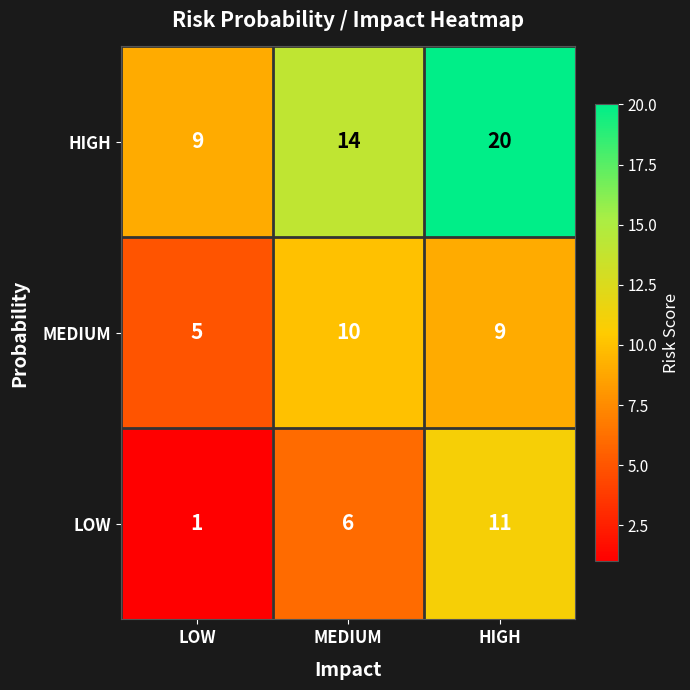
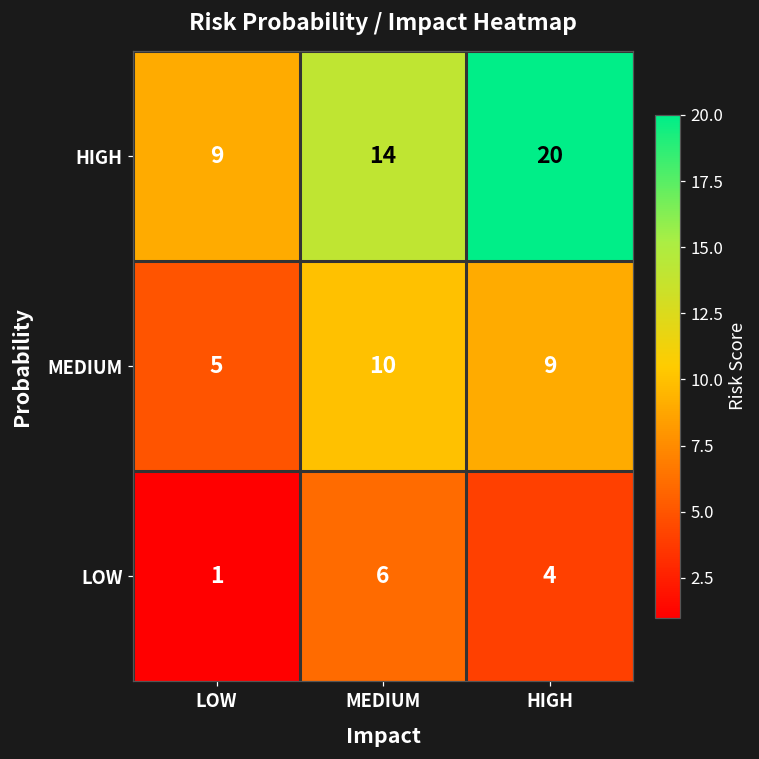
LOW, HIGH: 11 -> 4
